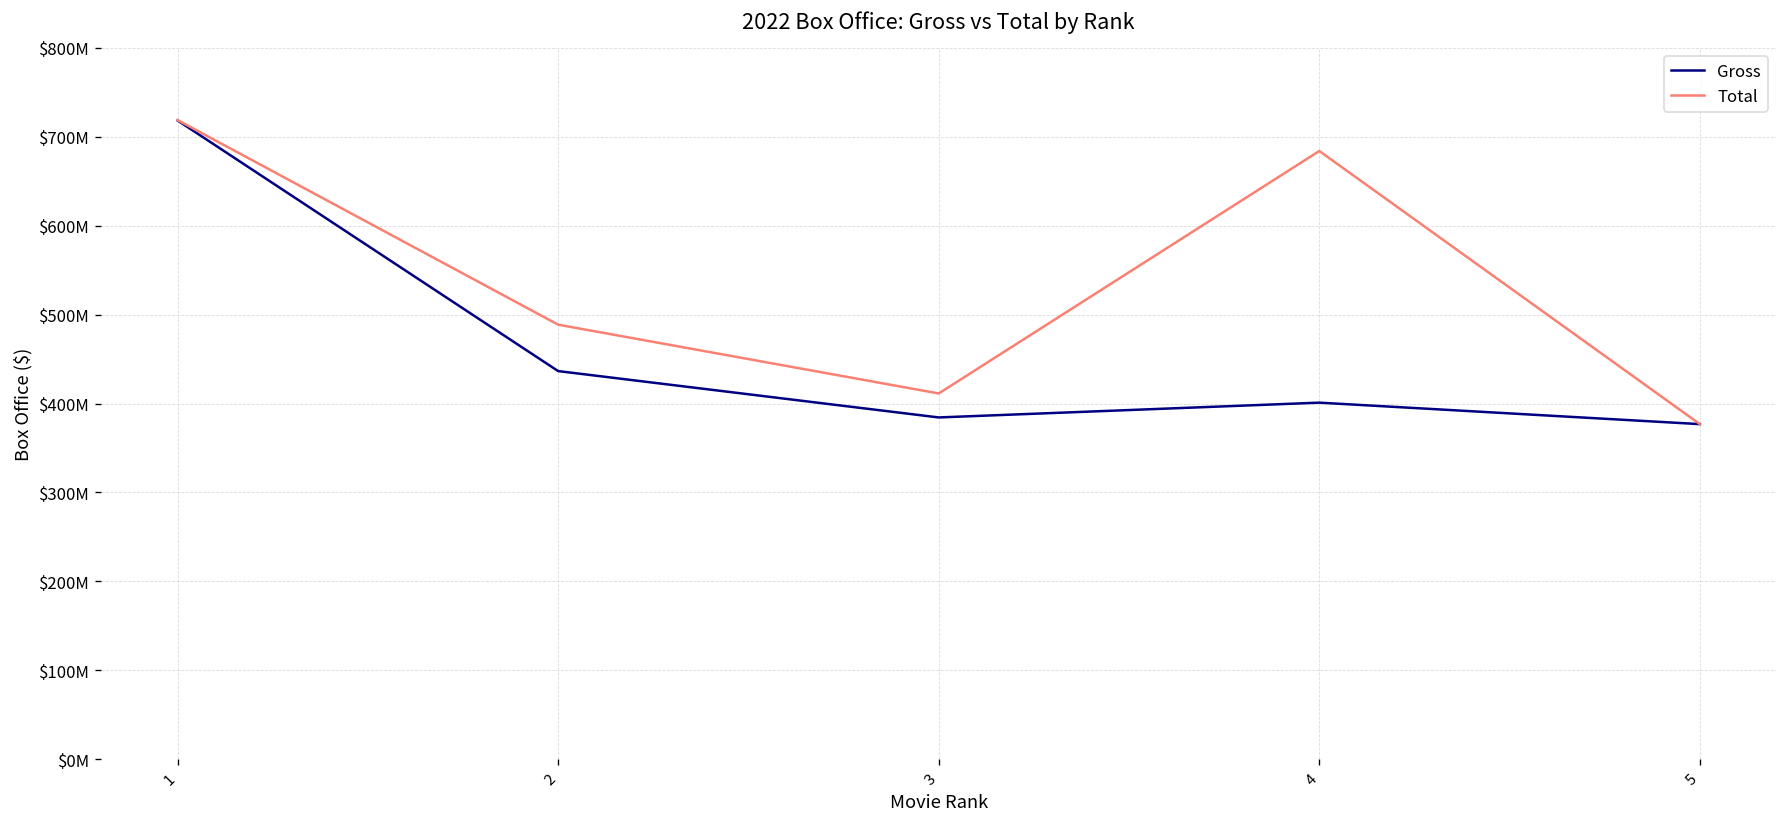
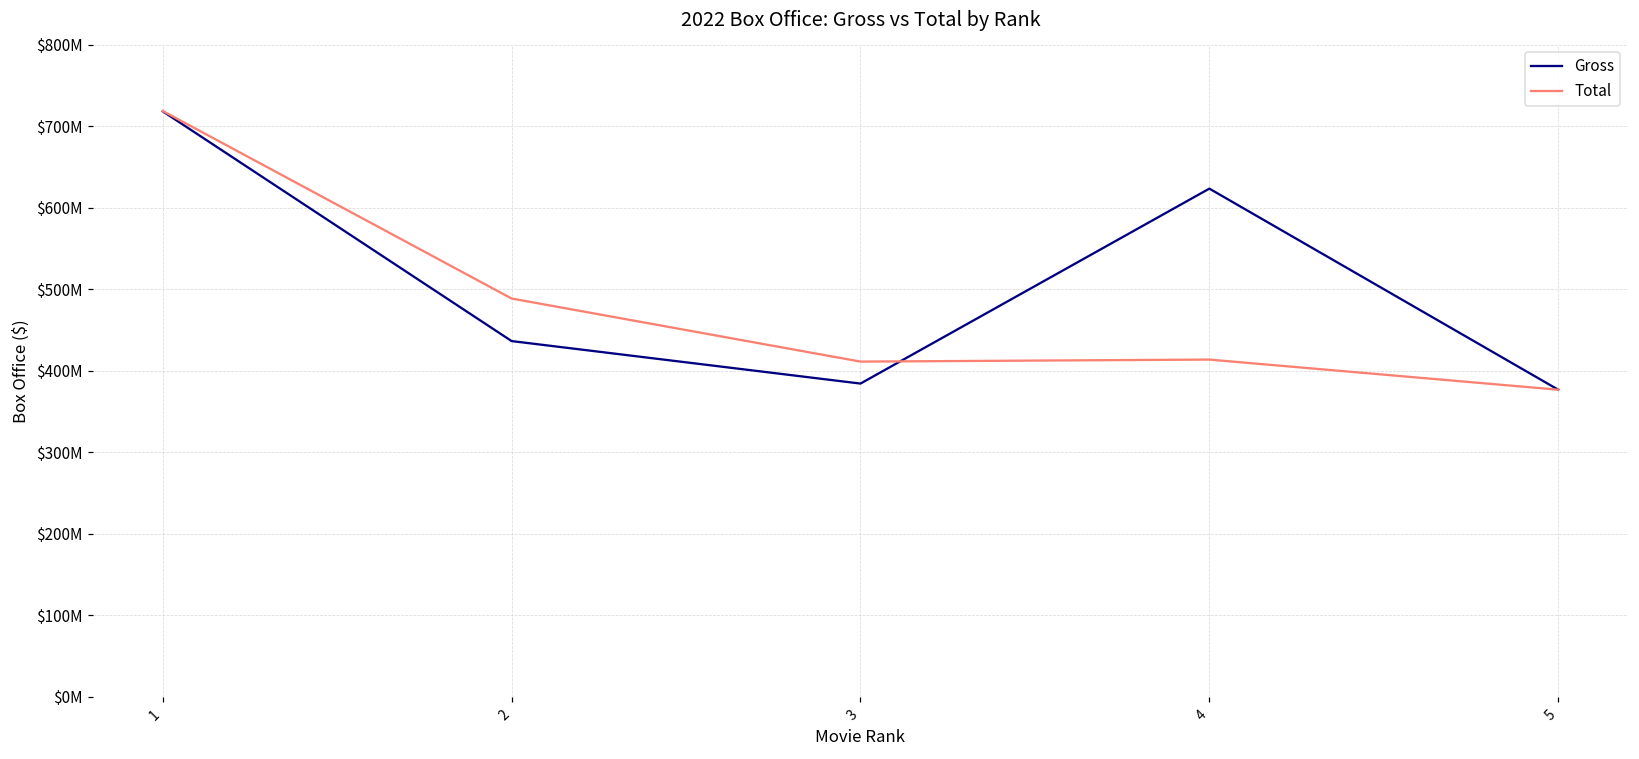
Gross, 4: $400000000 -> $620000000
Total, 4: $680000000 -> $410000000
